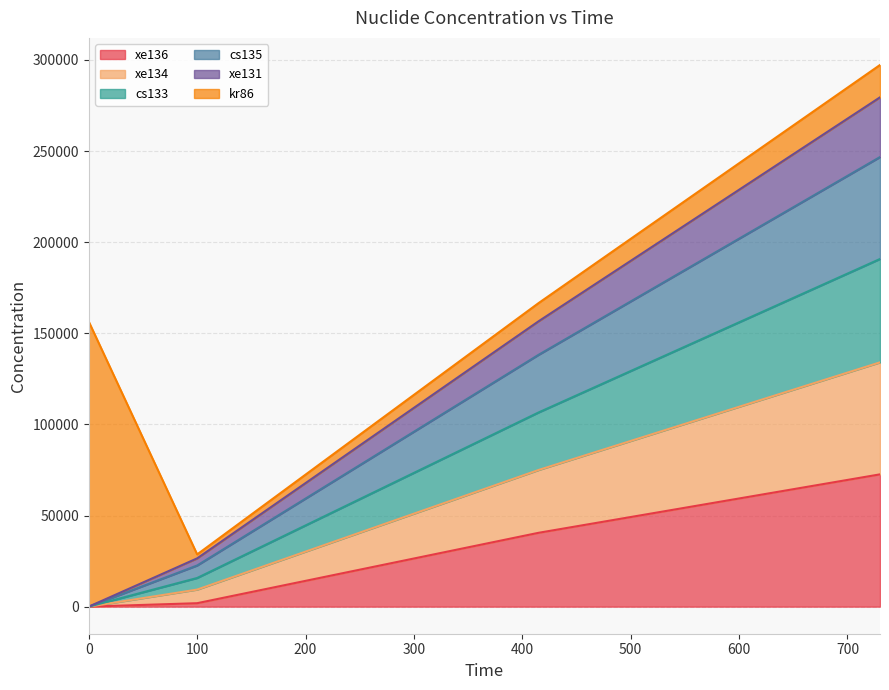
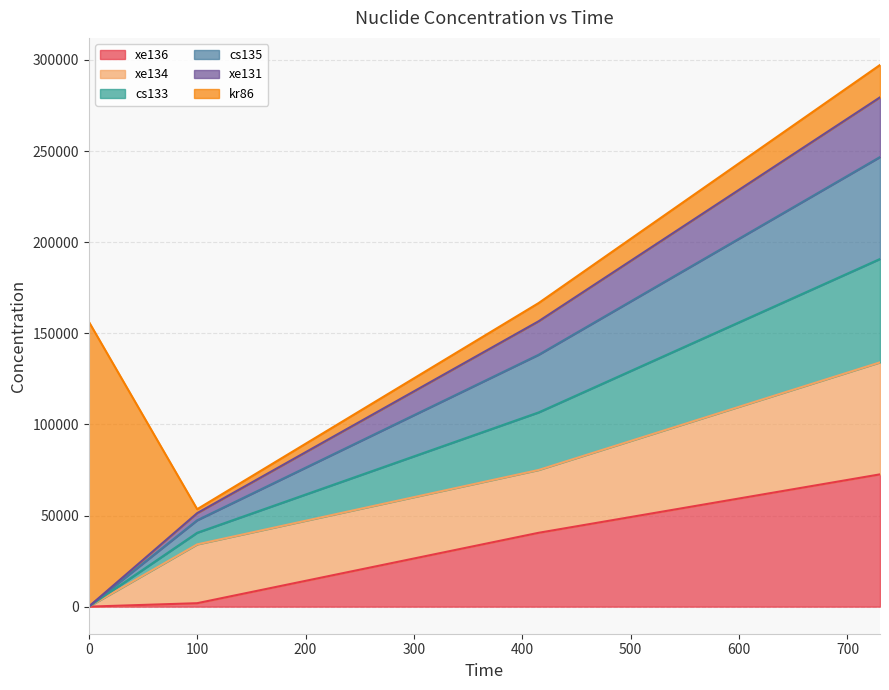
xe134, 100: 7000 -> 32000
